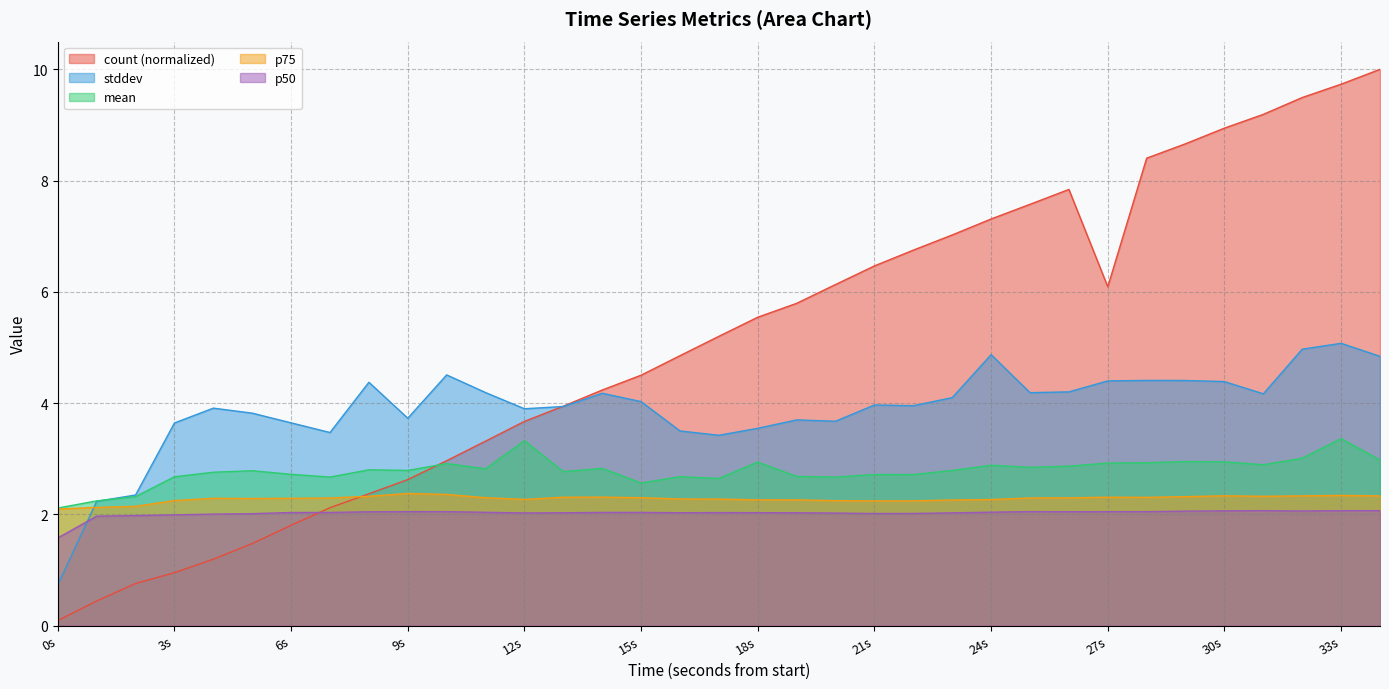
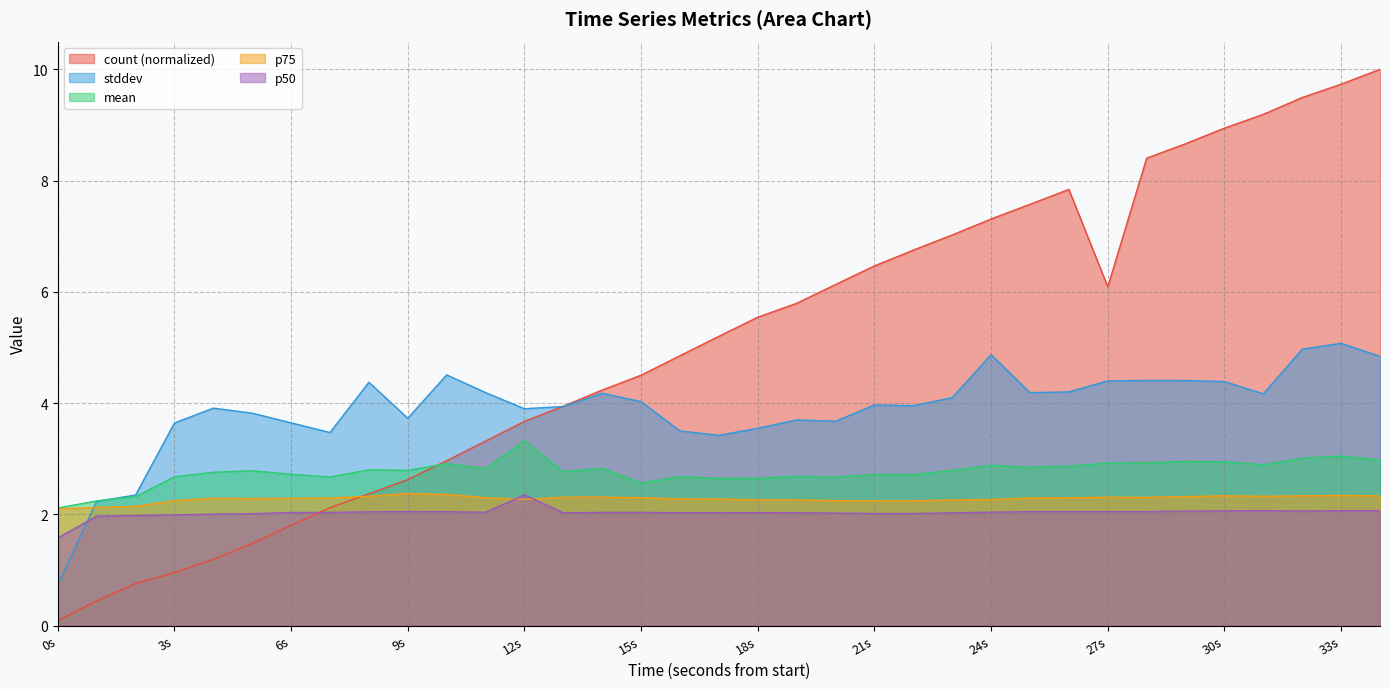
p50, 12s: 2.0 -> 2.3
mean, 18s: 2.9 -> 2.6
mean, 33s: 3.4 -> 3.0
